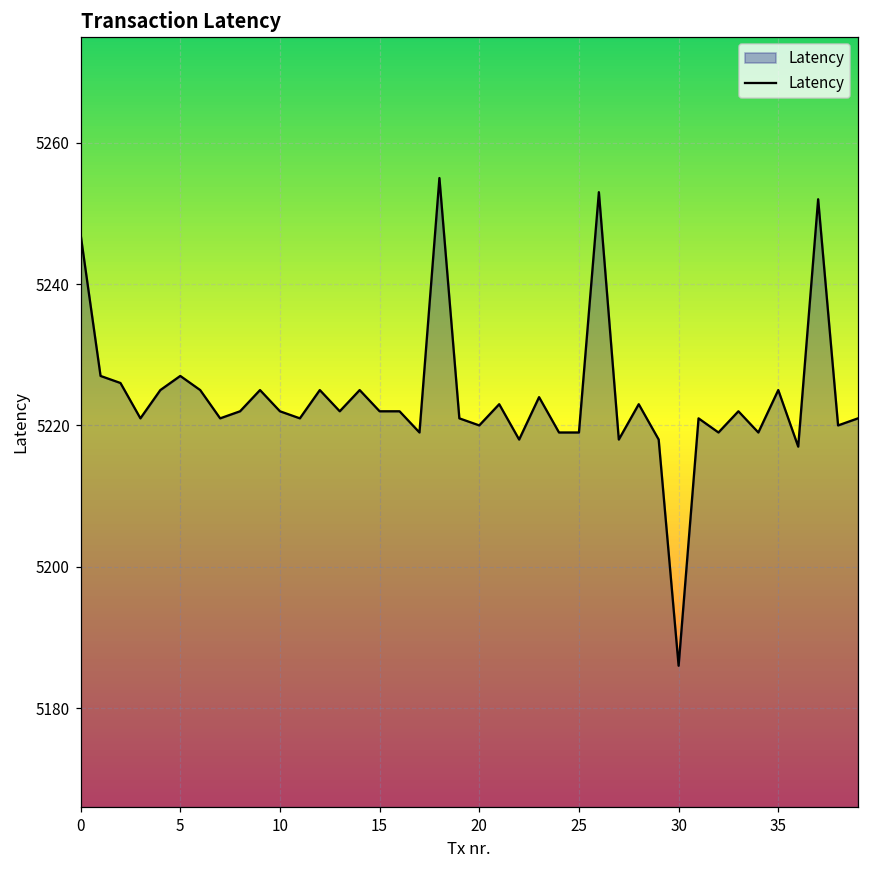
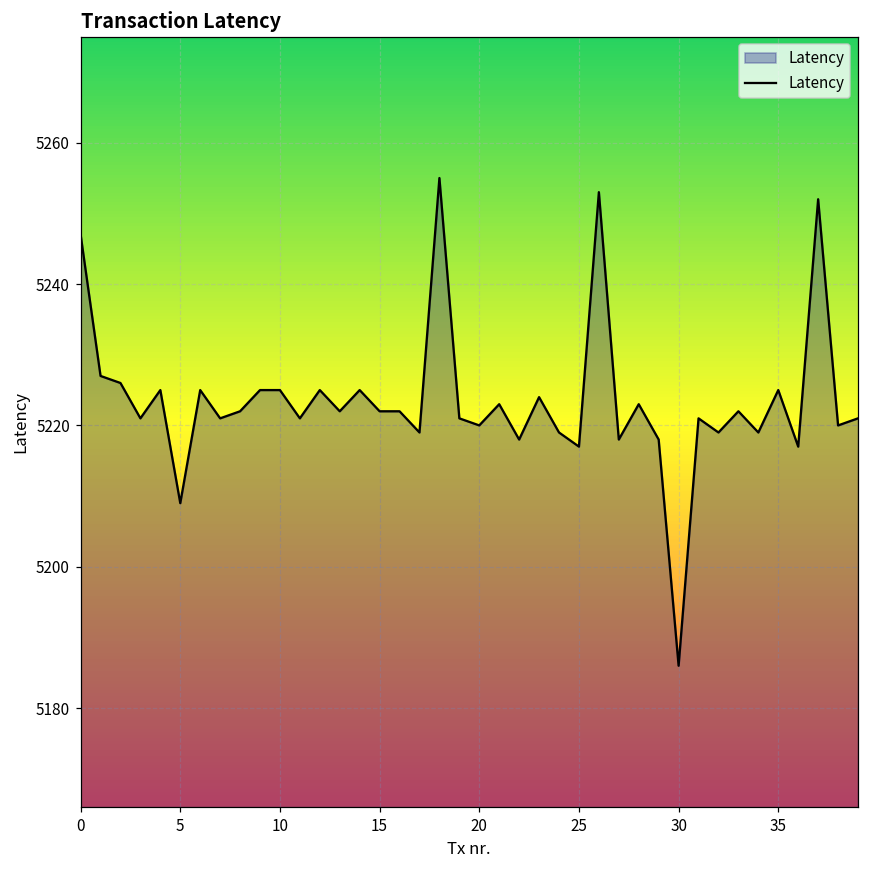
5: 5227 -> 5209
10: 5222 -> 5225
25: 5219 -> 5217
